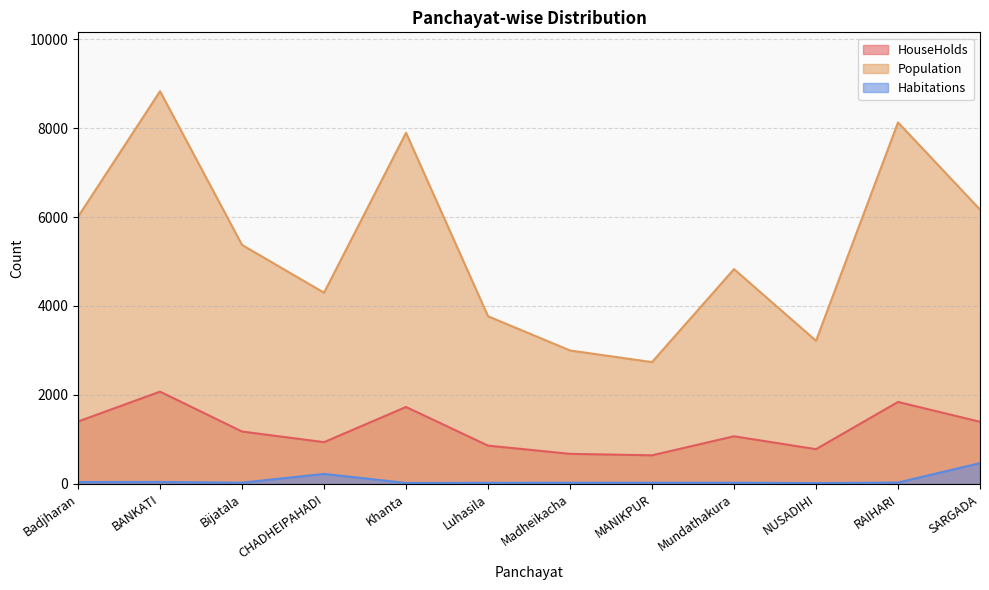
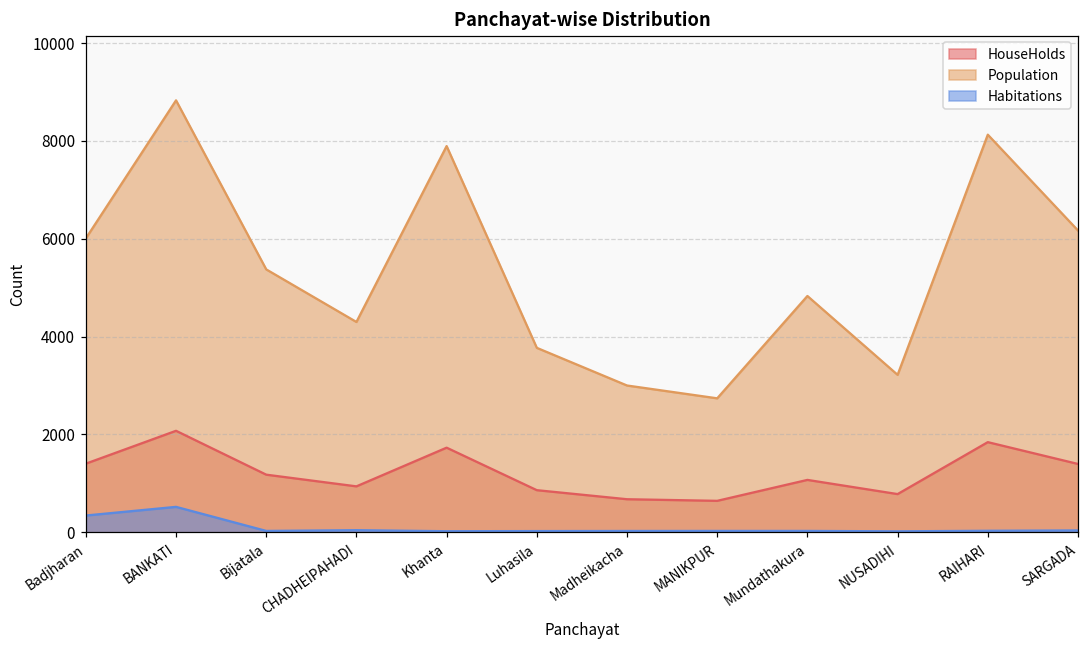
Habitations, Badjharan: 0 -> 300
Habitations, BANKATI: 0 -> 500
Habitations, CHADHEIPAHADI: 200 -> 0
Habitations, SARGADA: 500 -> 0
